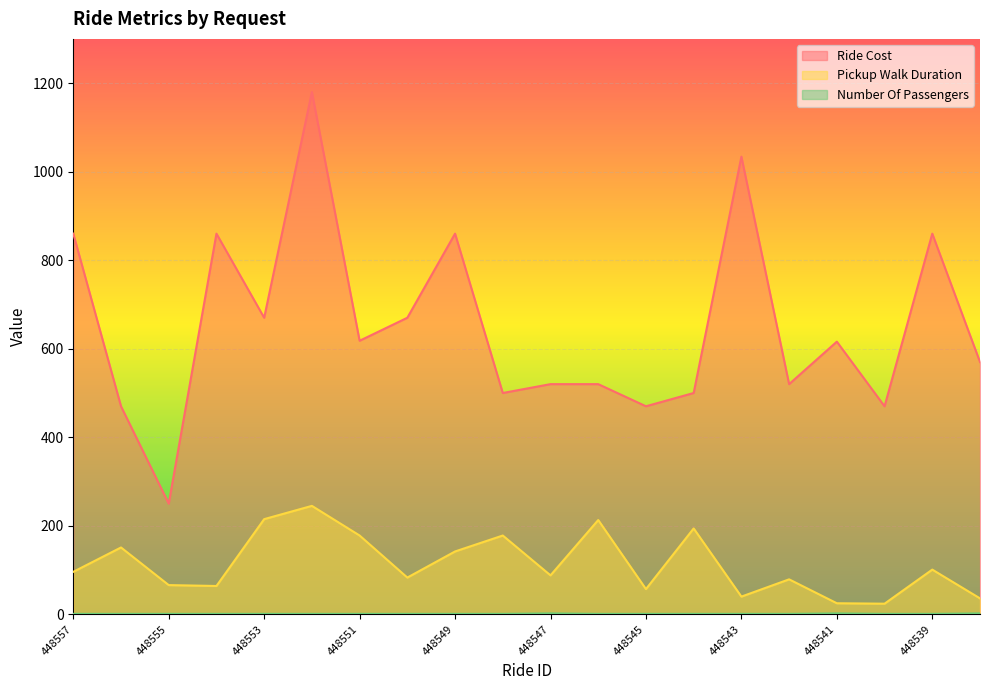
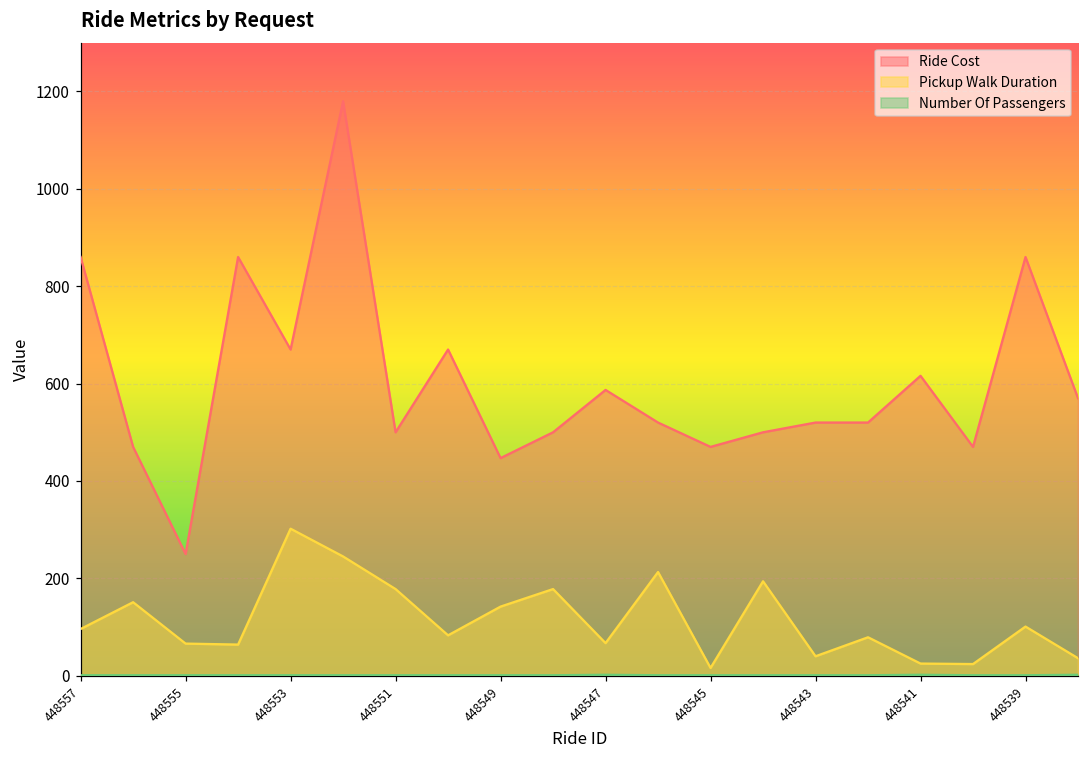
Pickup Walk Duration, 448553: 220 -> 300
Ride Cost, 448551: 620 -> 500
Ride Cost, 448549: 860 -> 450
Ride Cost, 448547: 520 -> 590
Pickup Walk Duration, 448547: 90 -> 70
Pickup Walk Duration, 448545: 60 -> 20
Ride Cost, 448543: 1030 -> 520
